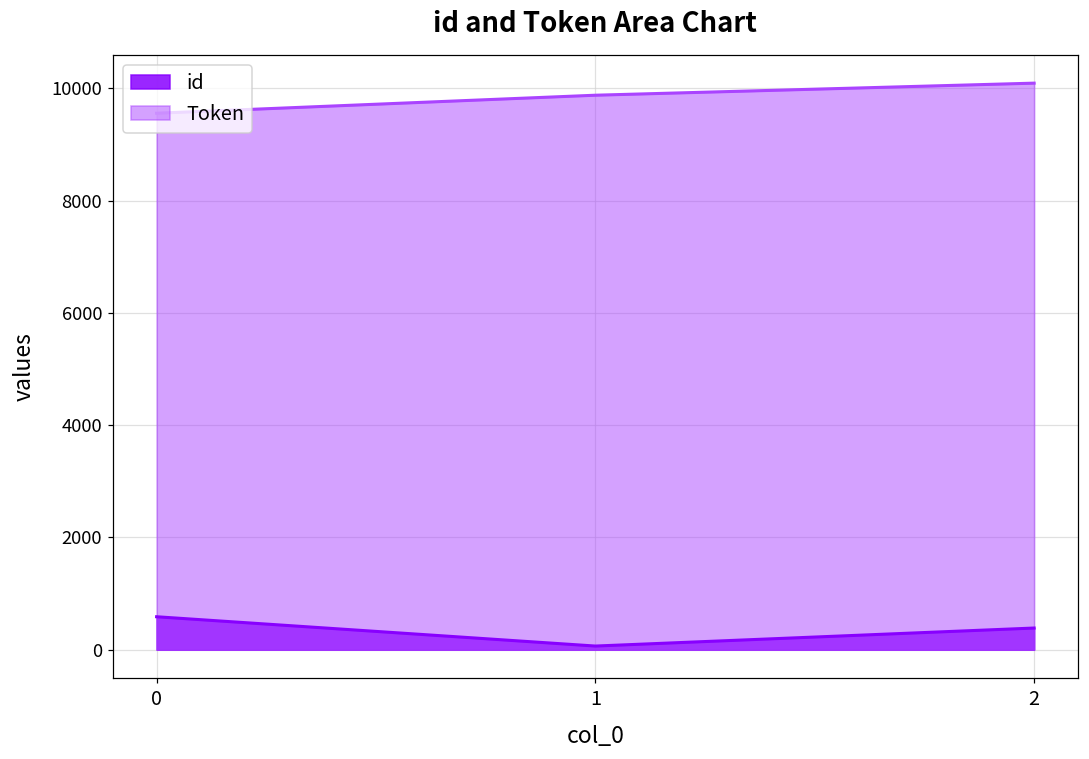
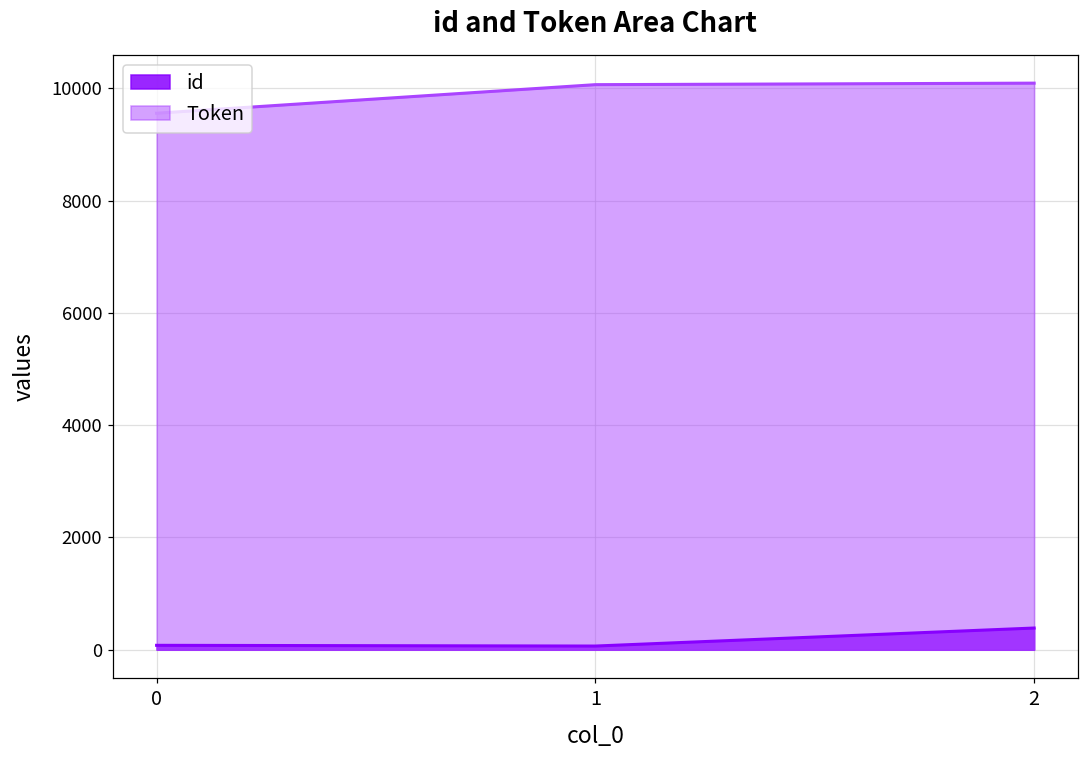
id, 0: 600 -> 100
Token, 1: 9900 -> 10100
